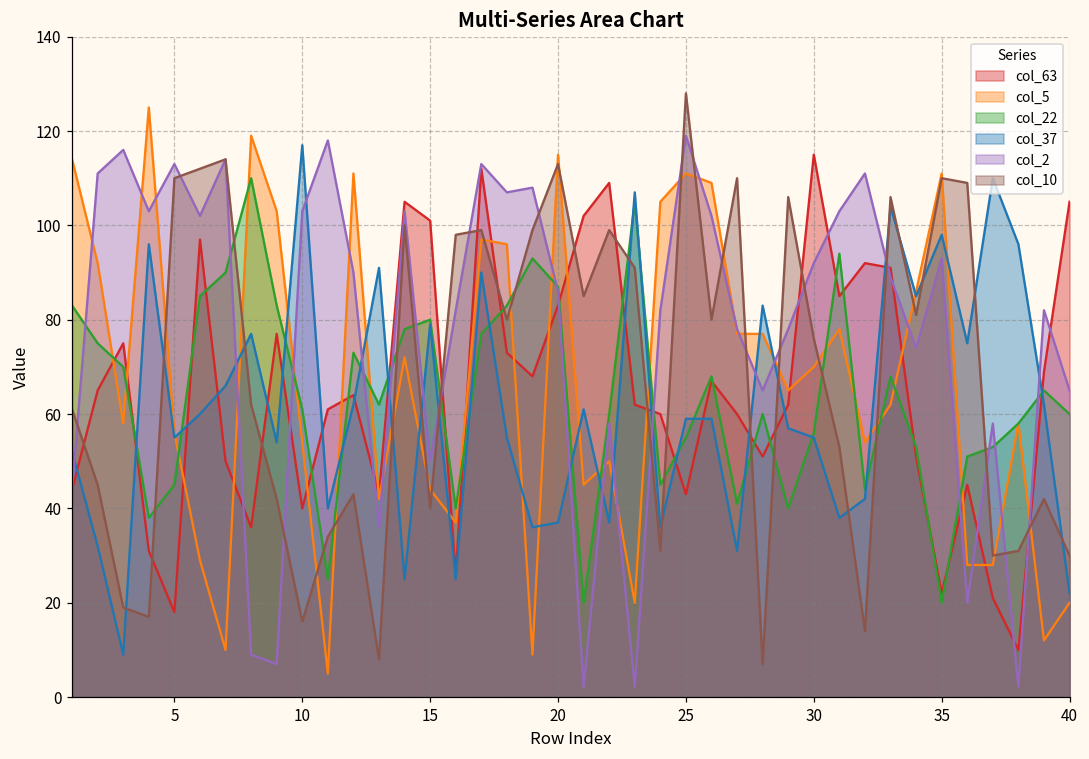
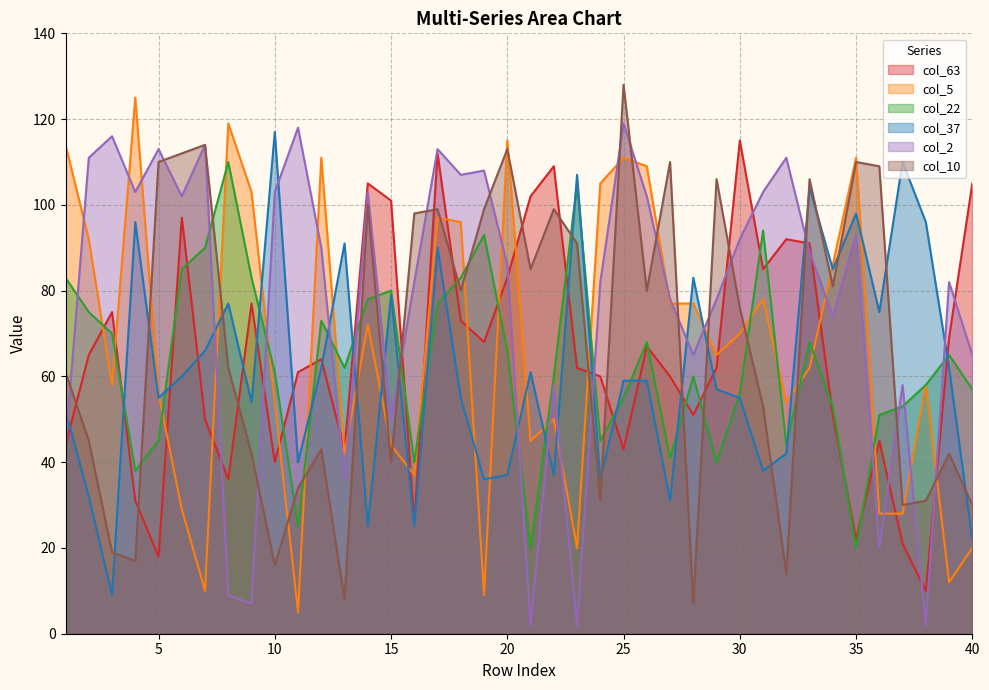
col_22, 20: 87 -> 66
col_22, 40: 60 -> 57
